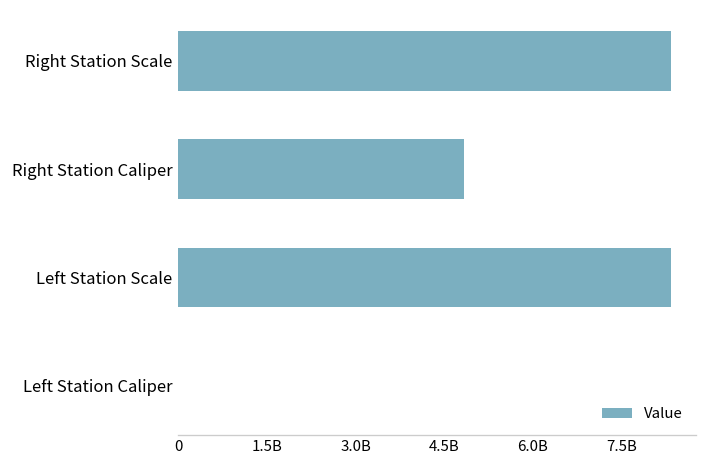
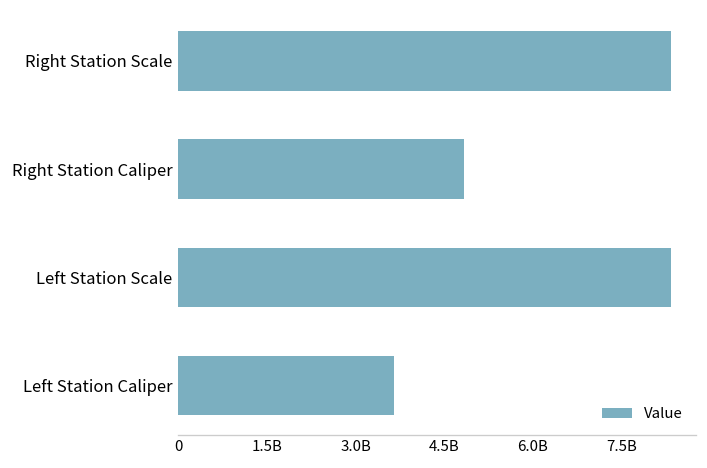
Left Station Caliper: 0 -> 3600000000
